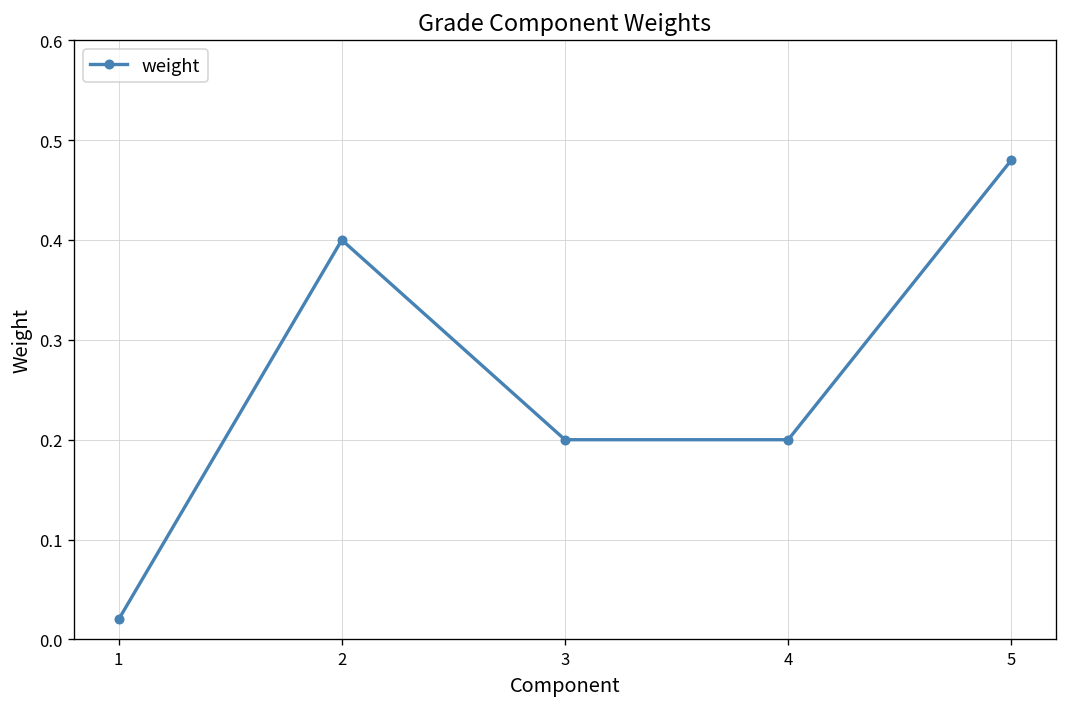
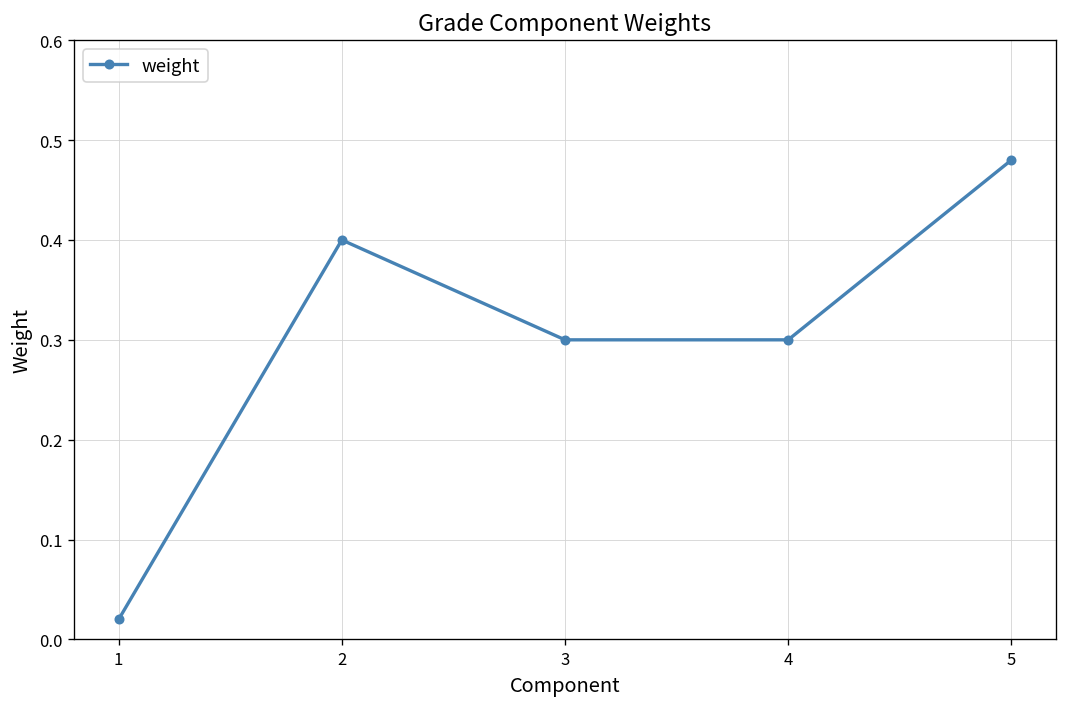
3: 0.2 -> 0.3
4: 0.2 -> 0.3
